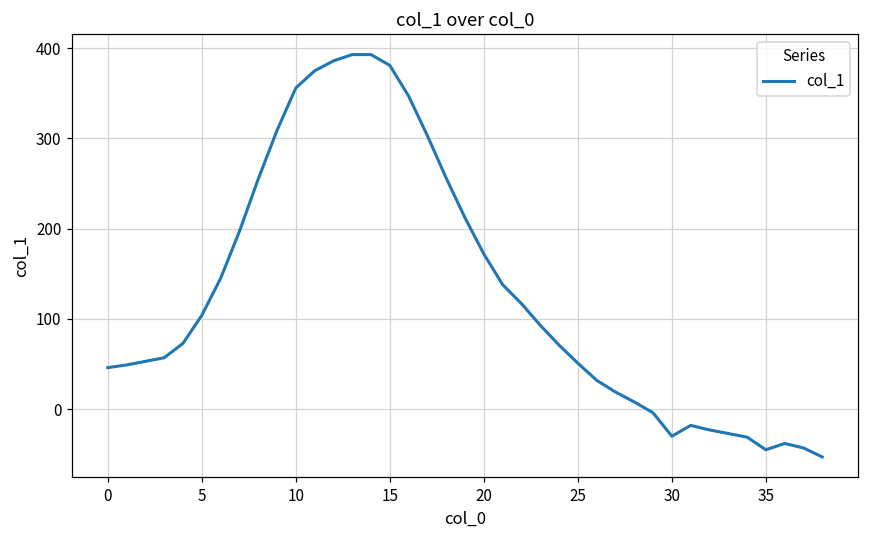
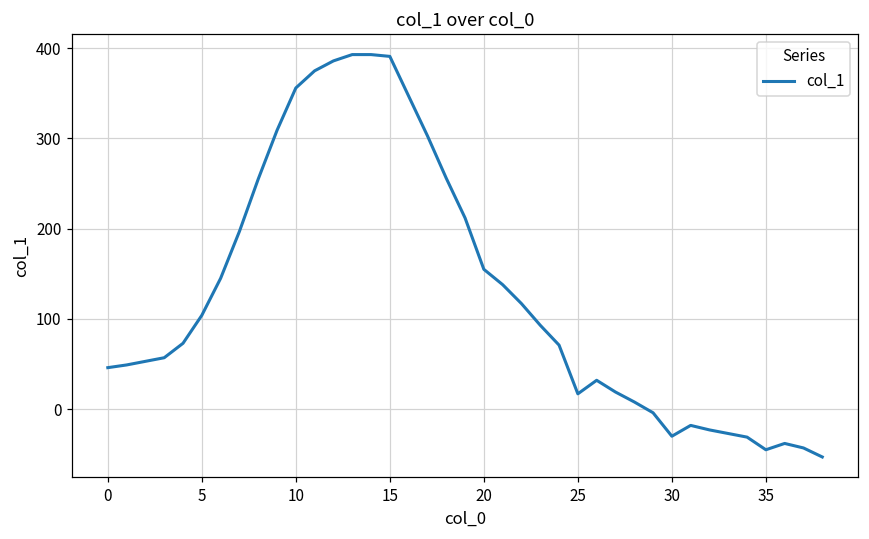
15: 380 -> 390
20: 170 -> 160
25: 50 -> 20
